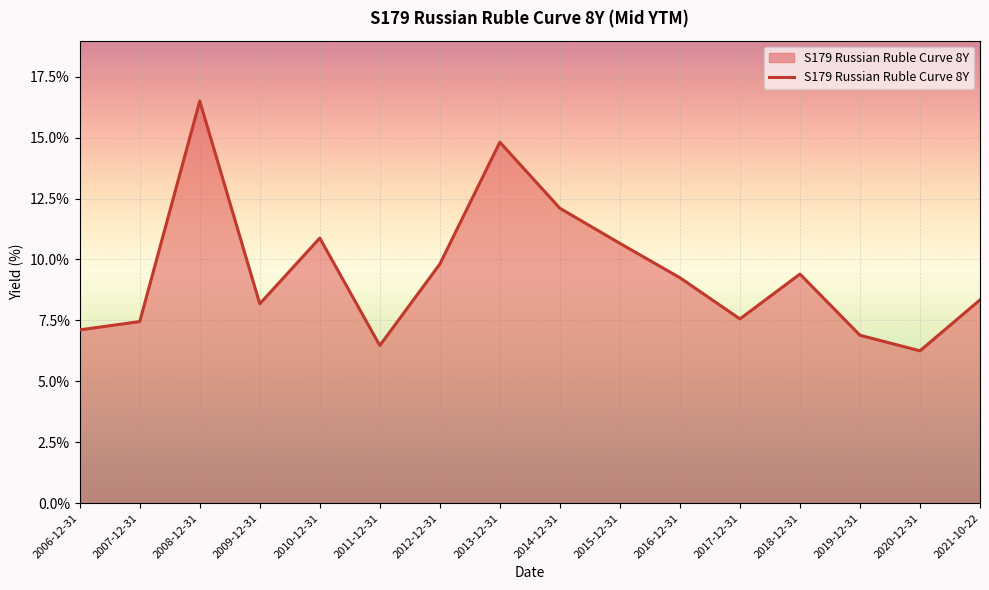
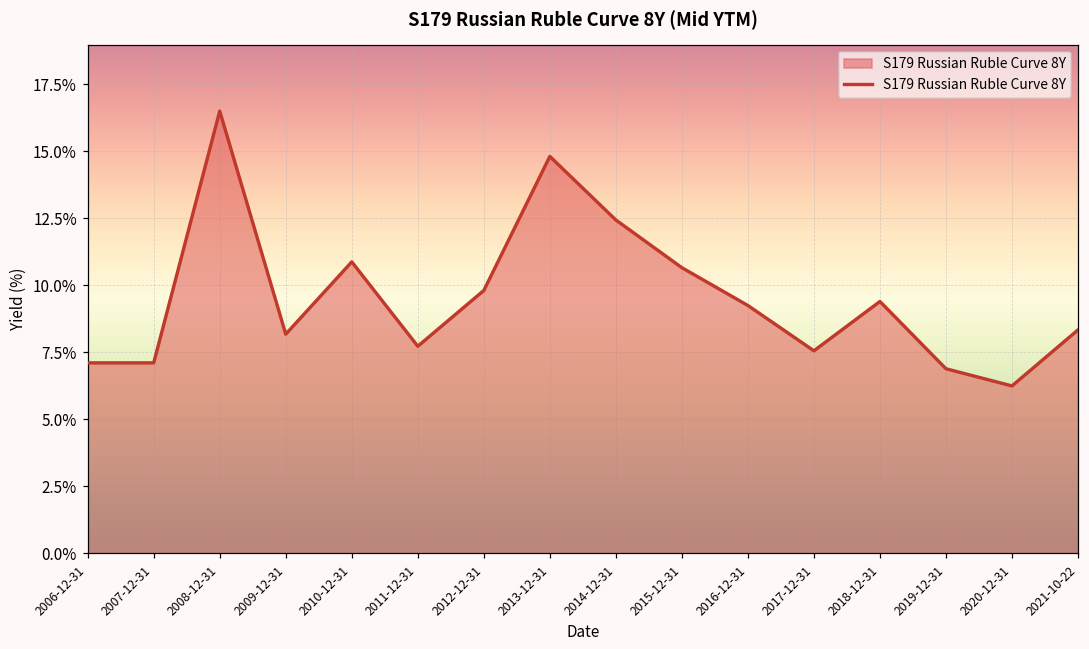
2007-12-31: 7.5% -> 7.1%
2011-12-31: 6.5% -> 7.7%
2014-12-31: 12.1% -> 12.4%
